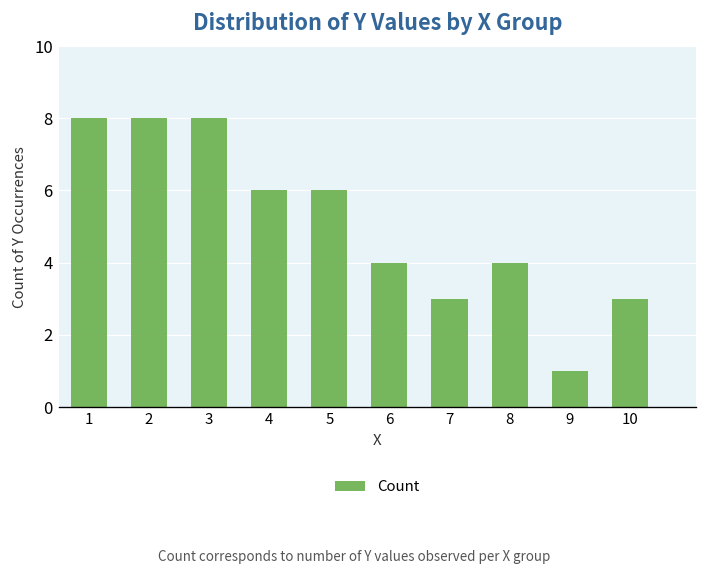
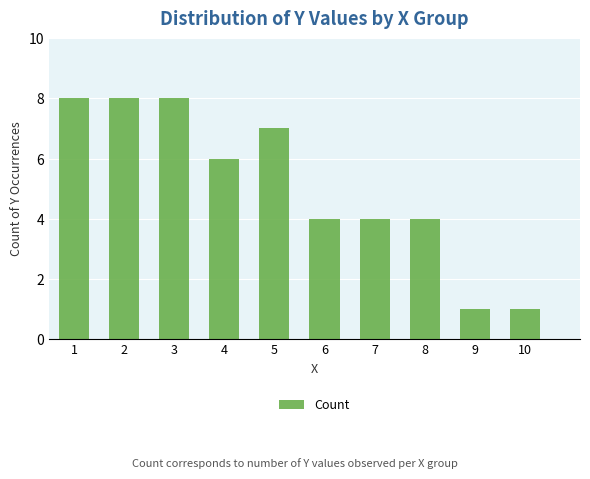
5: 6 -> 7
7: 3 -> 4
10: 3 -> 1
